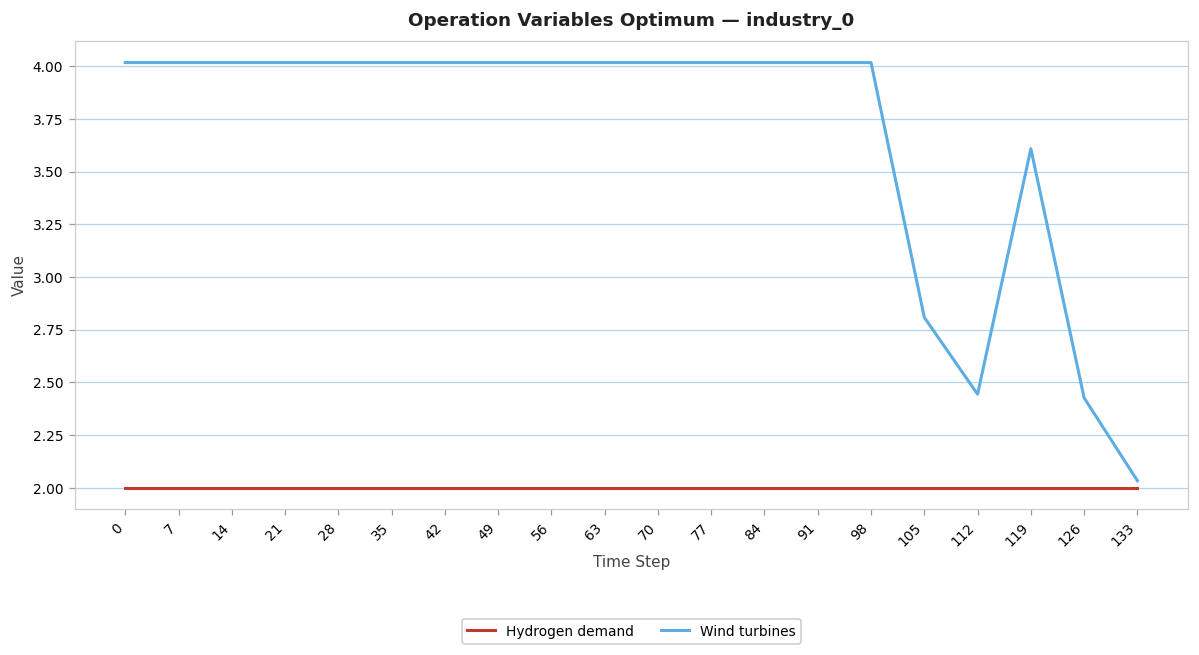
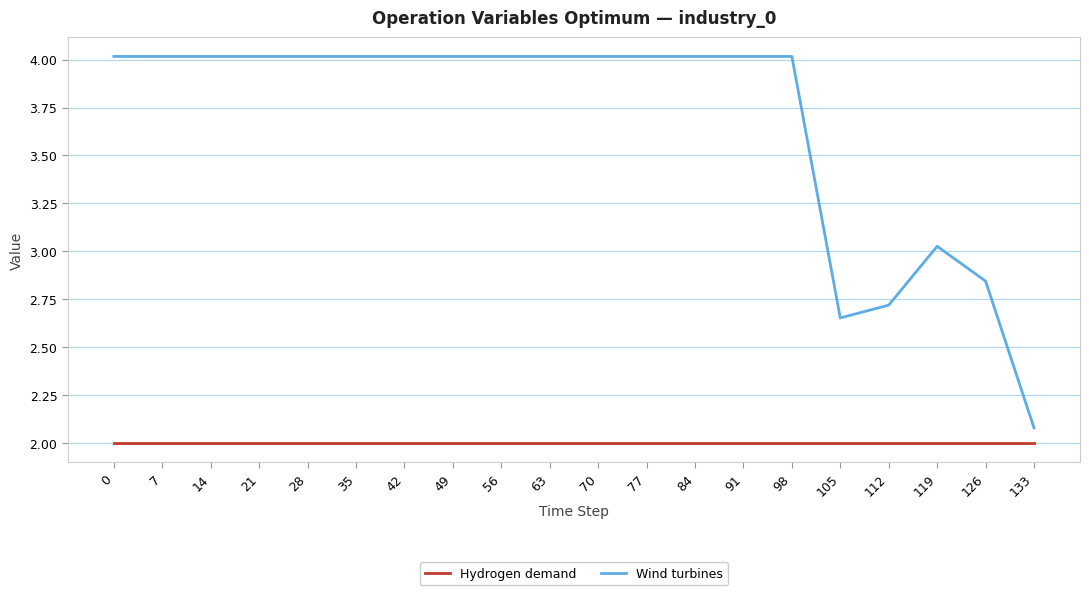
Wind turbines, 105: 2.81 -> 2.65
Wind turbines, 112: 2.44 -> 2.72
Wind turbines, 119: 3.61 -> 3.03
Wind turbines, 126: 2.43 -> 2.84
Wind turbines, 133: 2.03 -> 2.08
